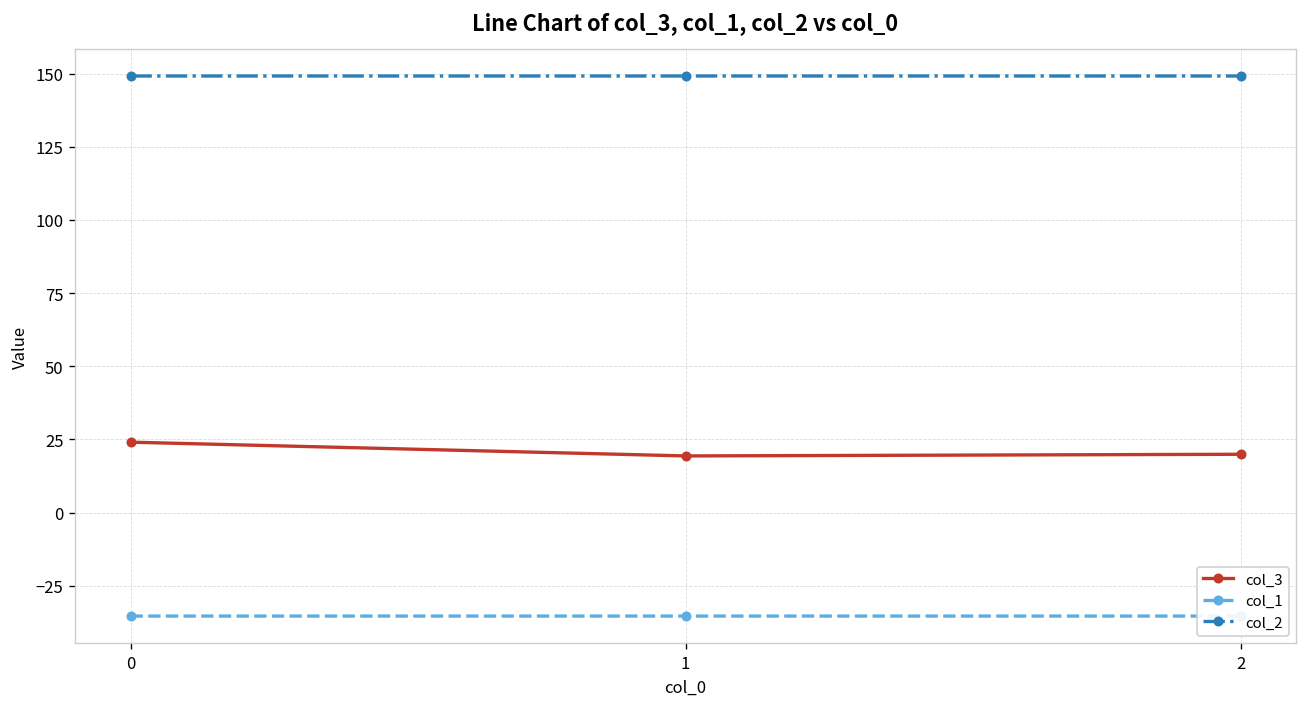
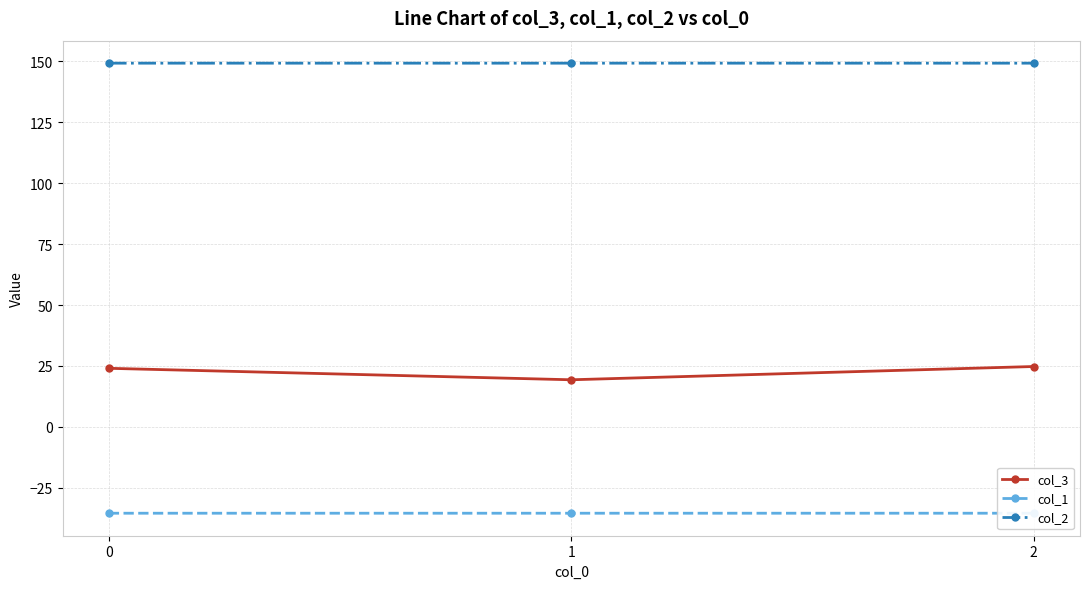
col_3, 2: 20 -> 25
